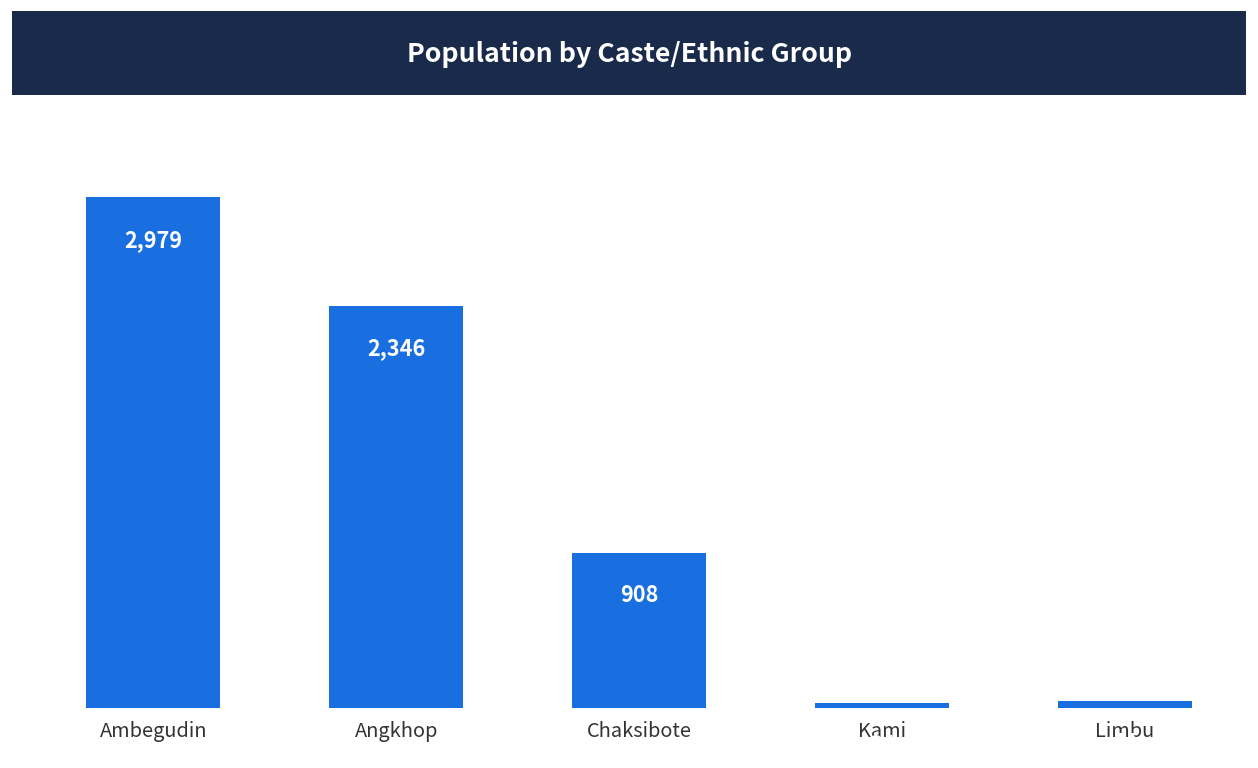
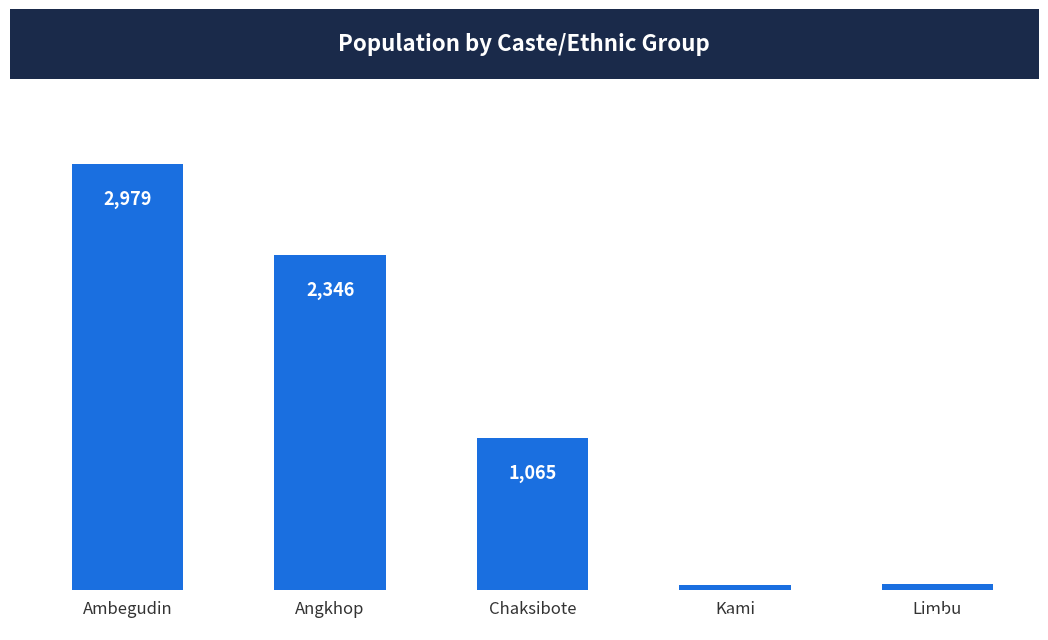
Chaksibote: 908 -> 1,065
